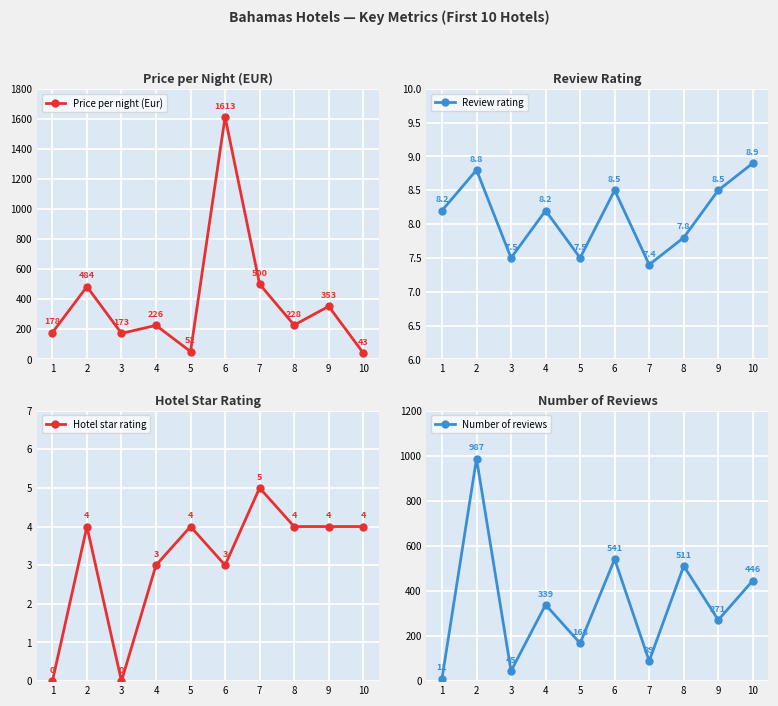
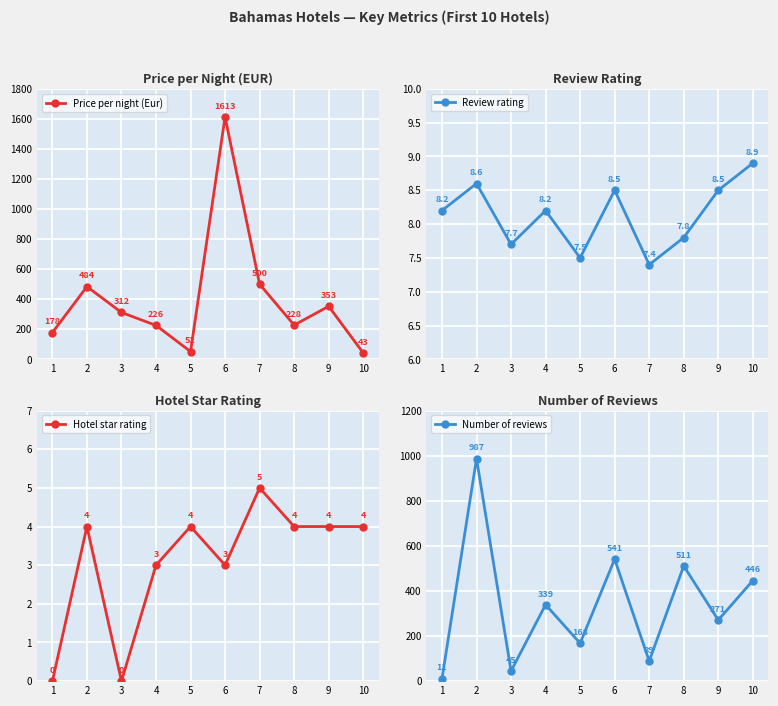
Price per Night (EUR), 3: 173 -> 312
Review Rating, 2: 8.8 -> 8.6
Review Rating, 3: 7.5 -> 7.7
